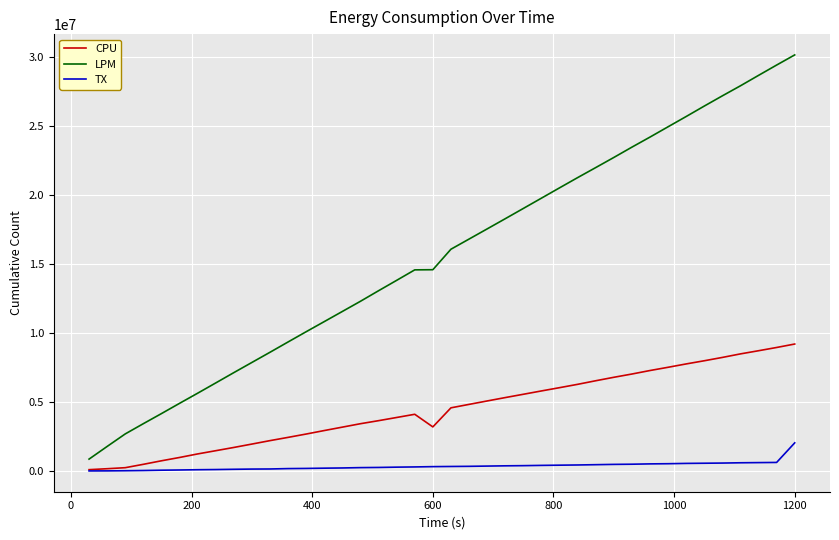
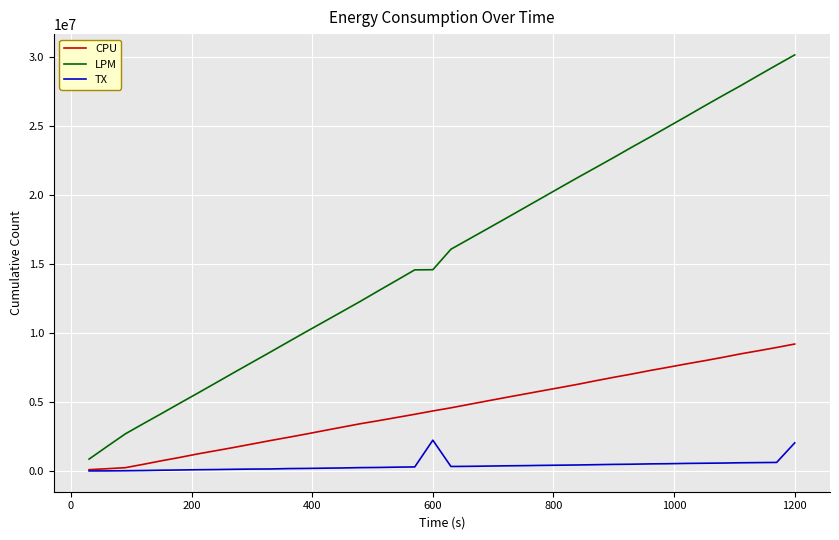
CPU, 600: 3200000 -> 4400000
TX, 600: 300000 -> 2200000
